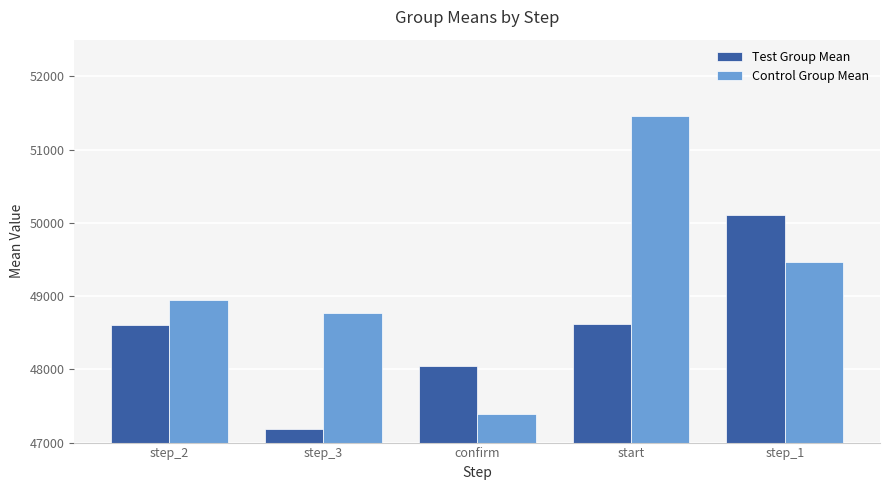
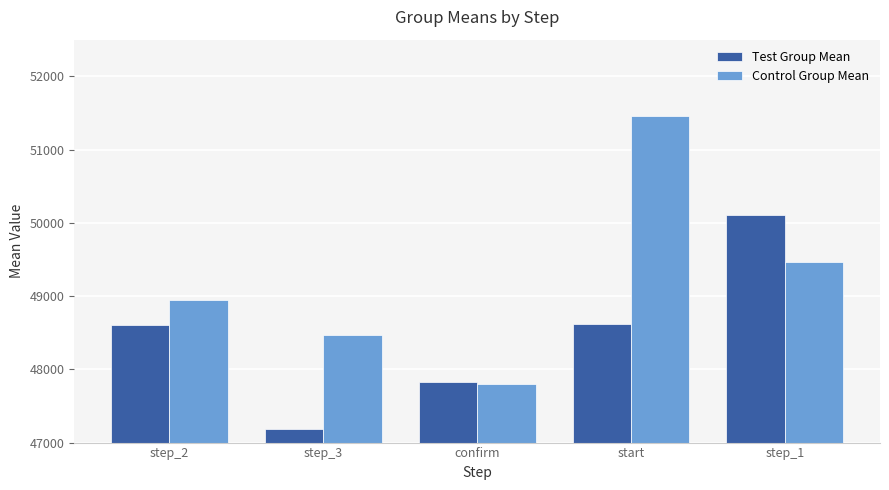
Control Group Mean, step_3: 48800 -> 48500
Test Group Mean, confirm: 48100 -> 47800
Control Group Mean, confirm: 47400 -> 47800
